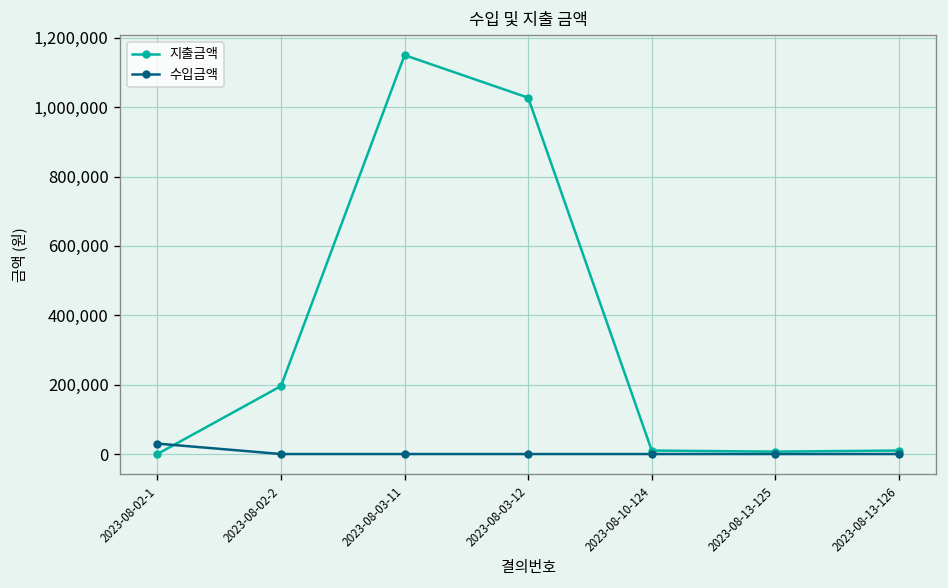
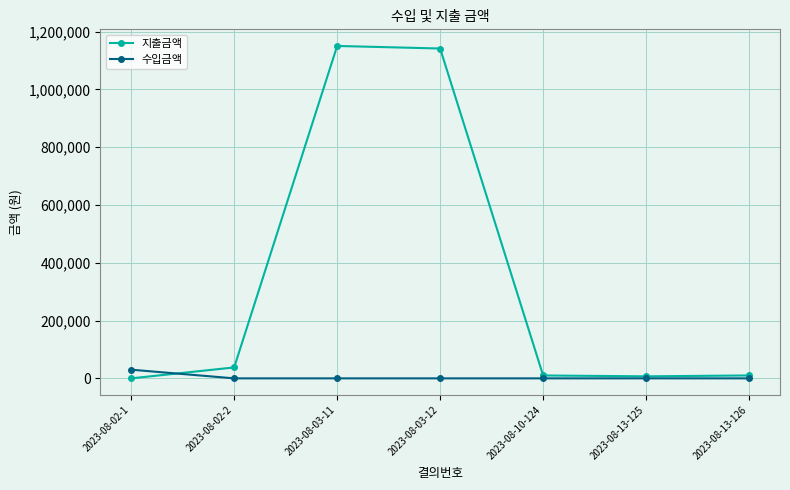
지출금액, 2023-08-02-2: 200,000 -> 40,000
지출금액, 2023-08-03-12: 1,030,000 -> 1,140,000
